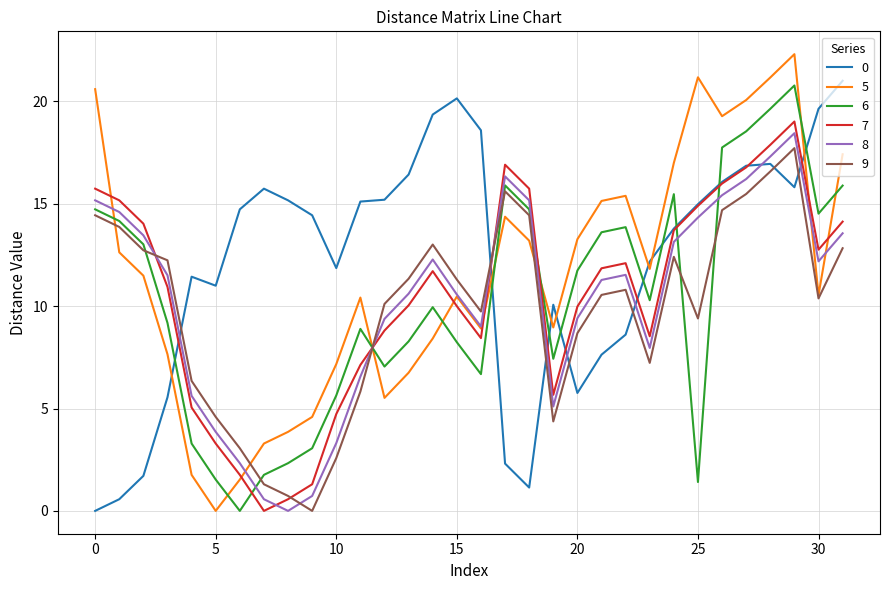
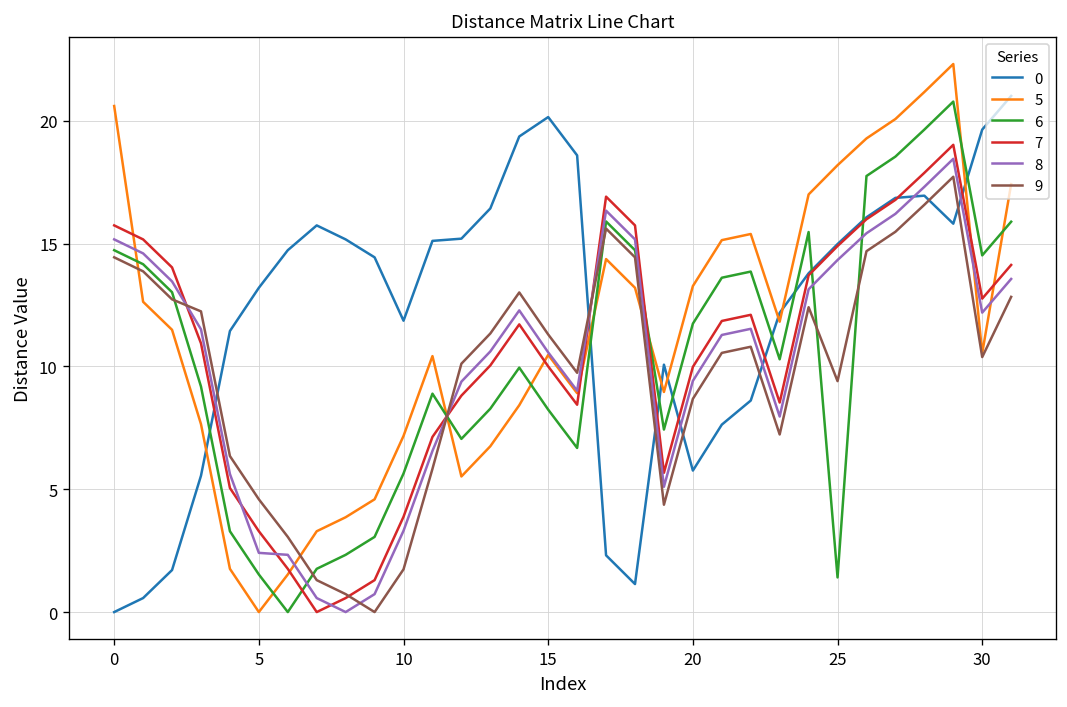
0, 5: 11.0 -> 13.2
8, 5: 3.9 -> 2.4
7, 10: 4.7 -> 3.9
9, 10: 2.6 -> 1.7
5, 25: 21.2 -> 18.2
